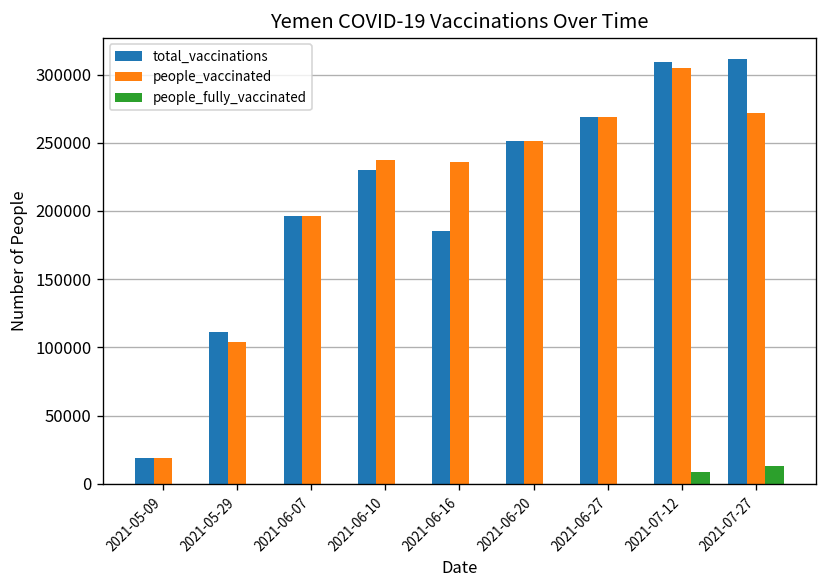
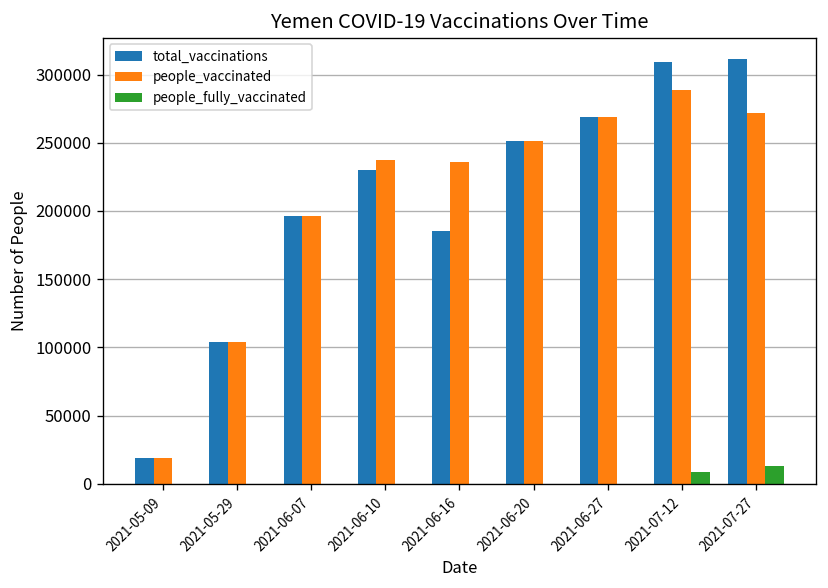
total_vaccinations, 2021-05-29: 112000 -> 104000
people_vaccinated, 2021-07-12: 305000 -> 289000
